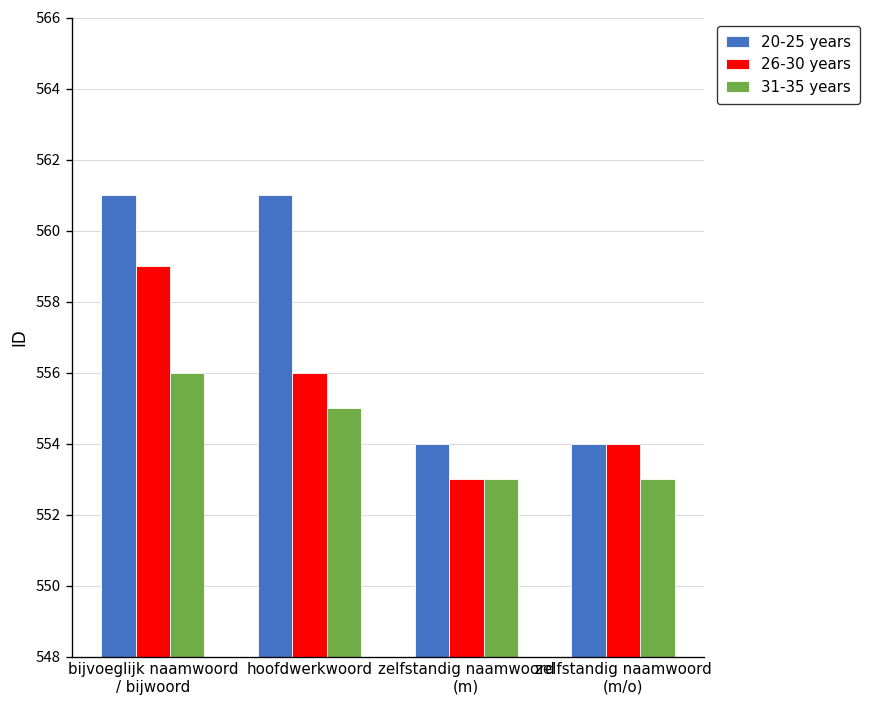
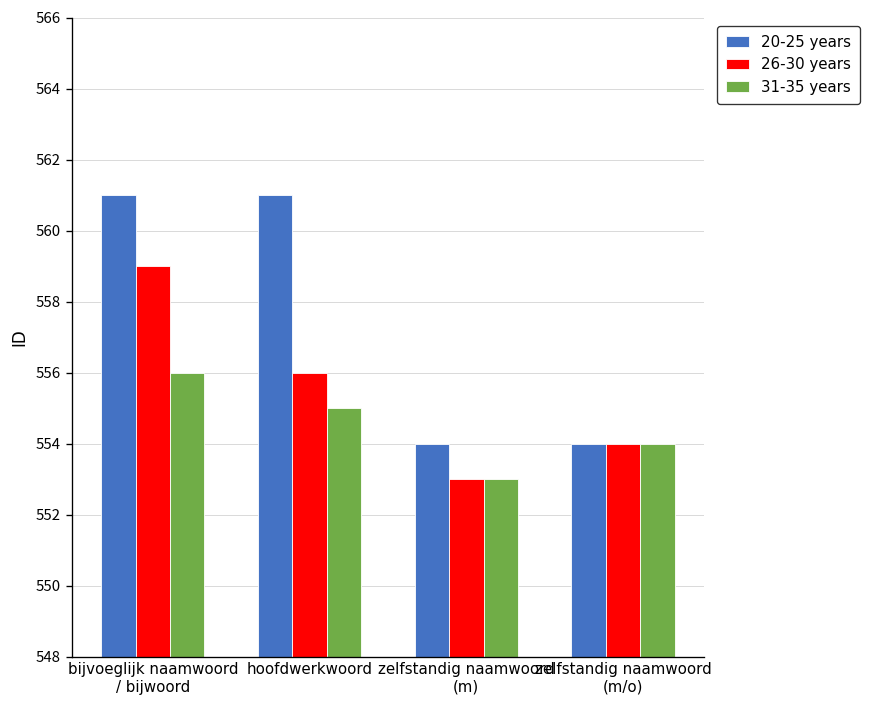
31-35 years, zelfstandig naamwoord (m/o): 553 -> 554
